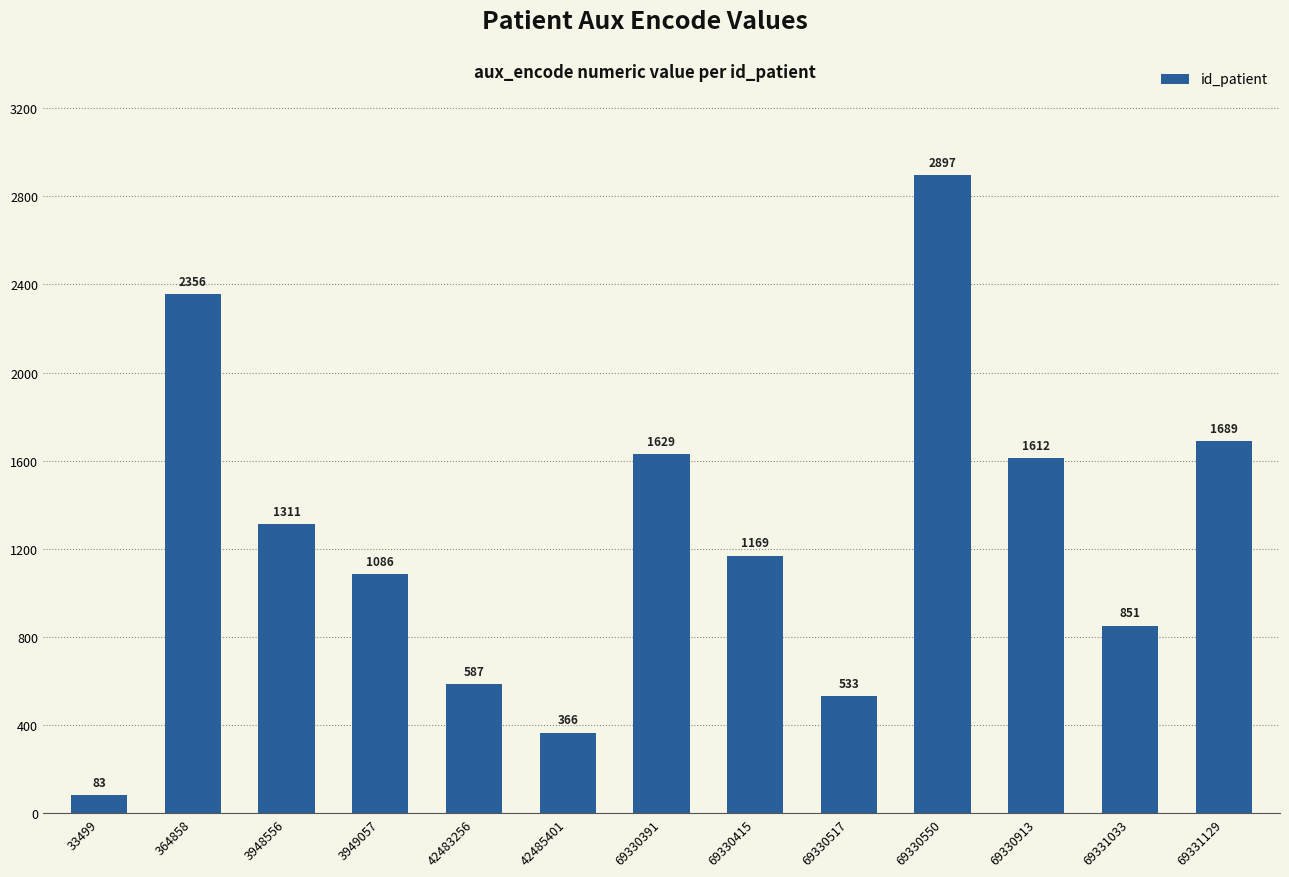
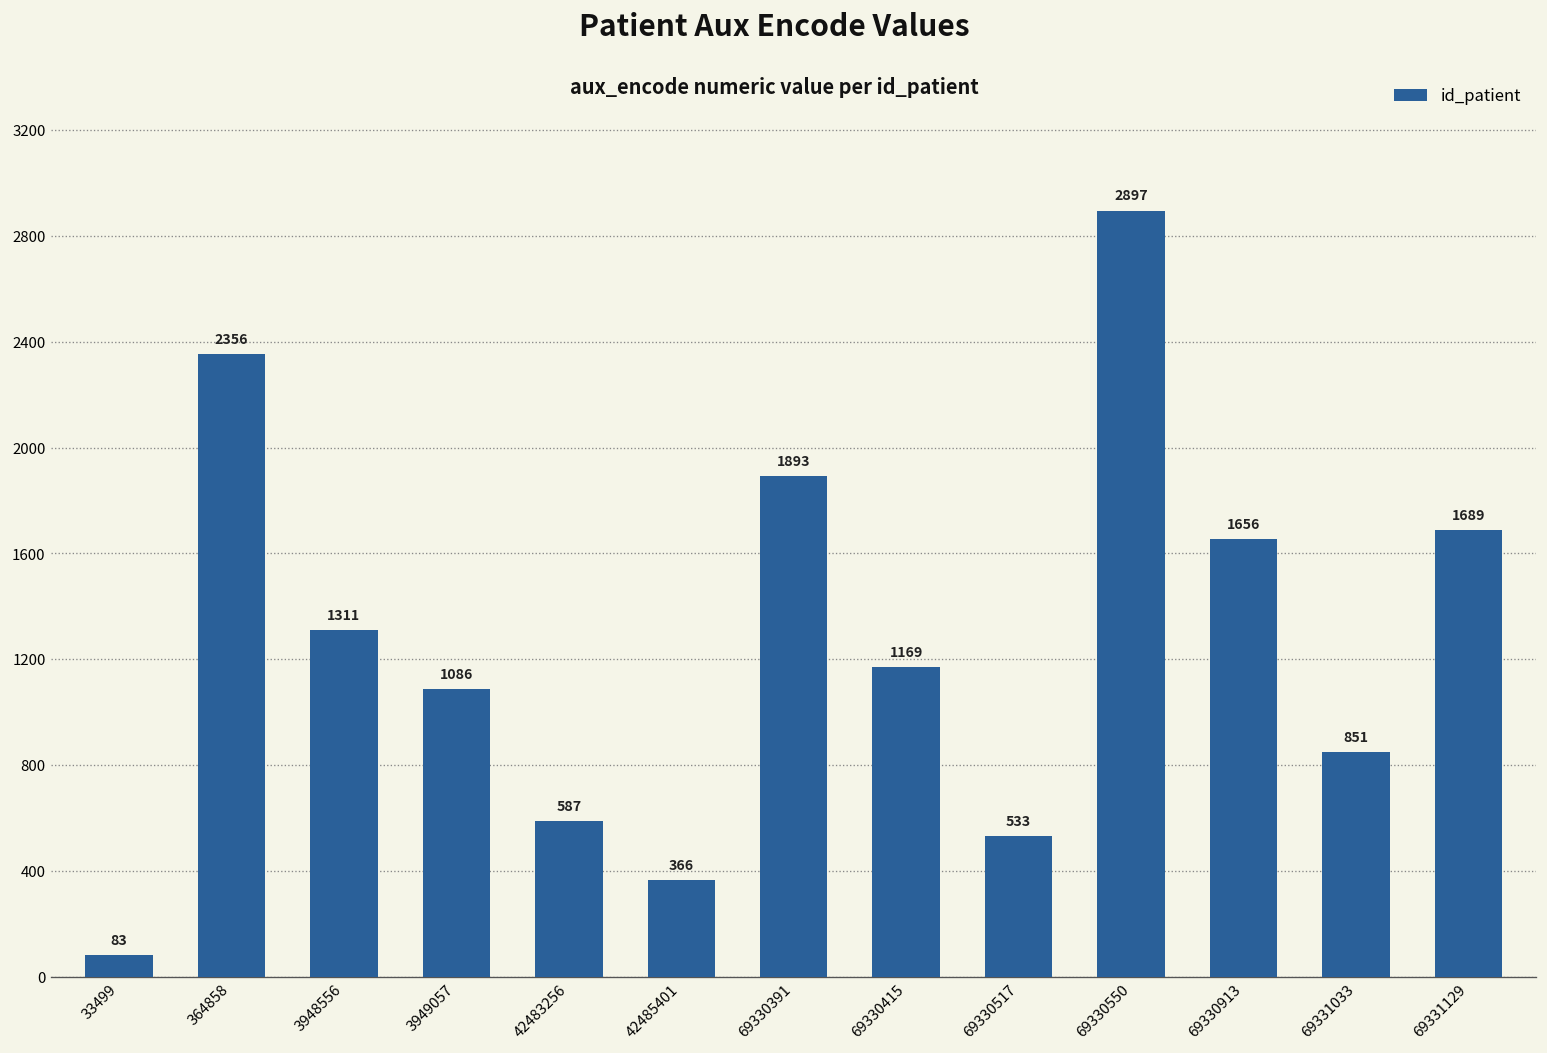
69330391: 1629 -> 1893
69330913: 1612 -> 1656
